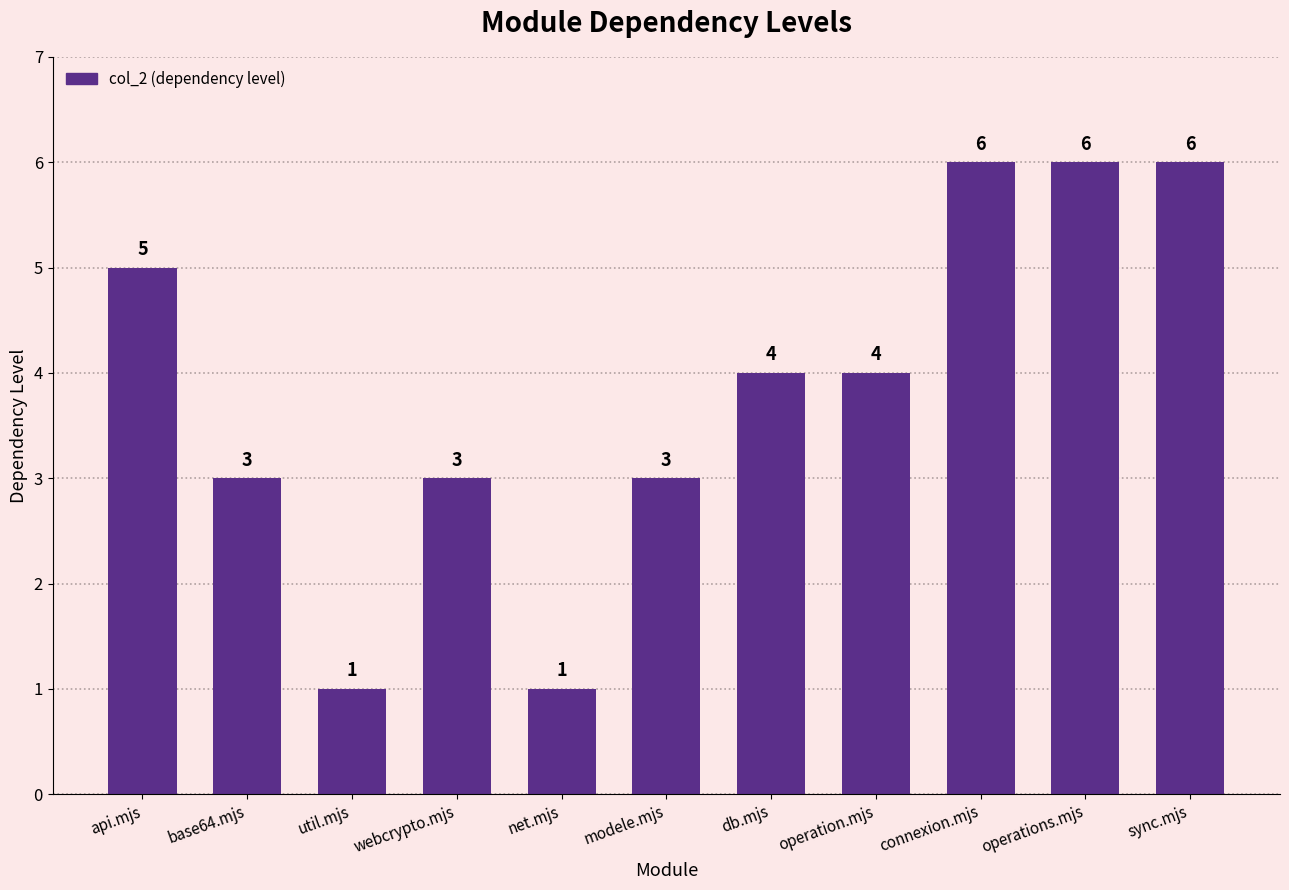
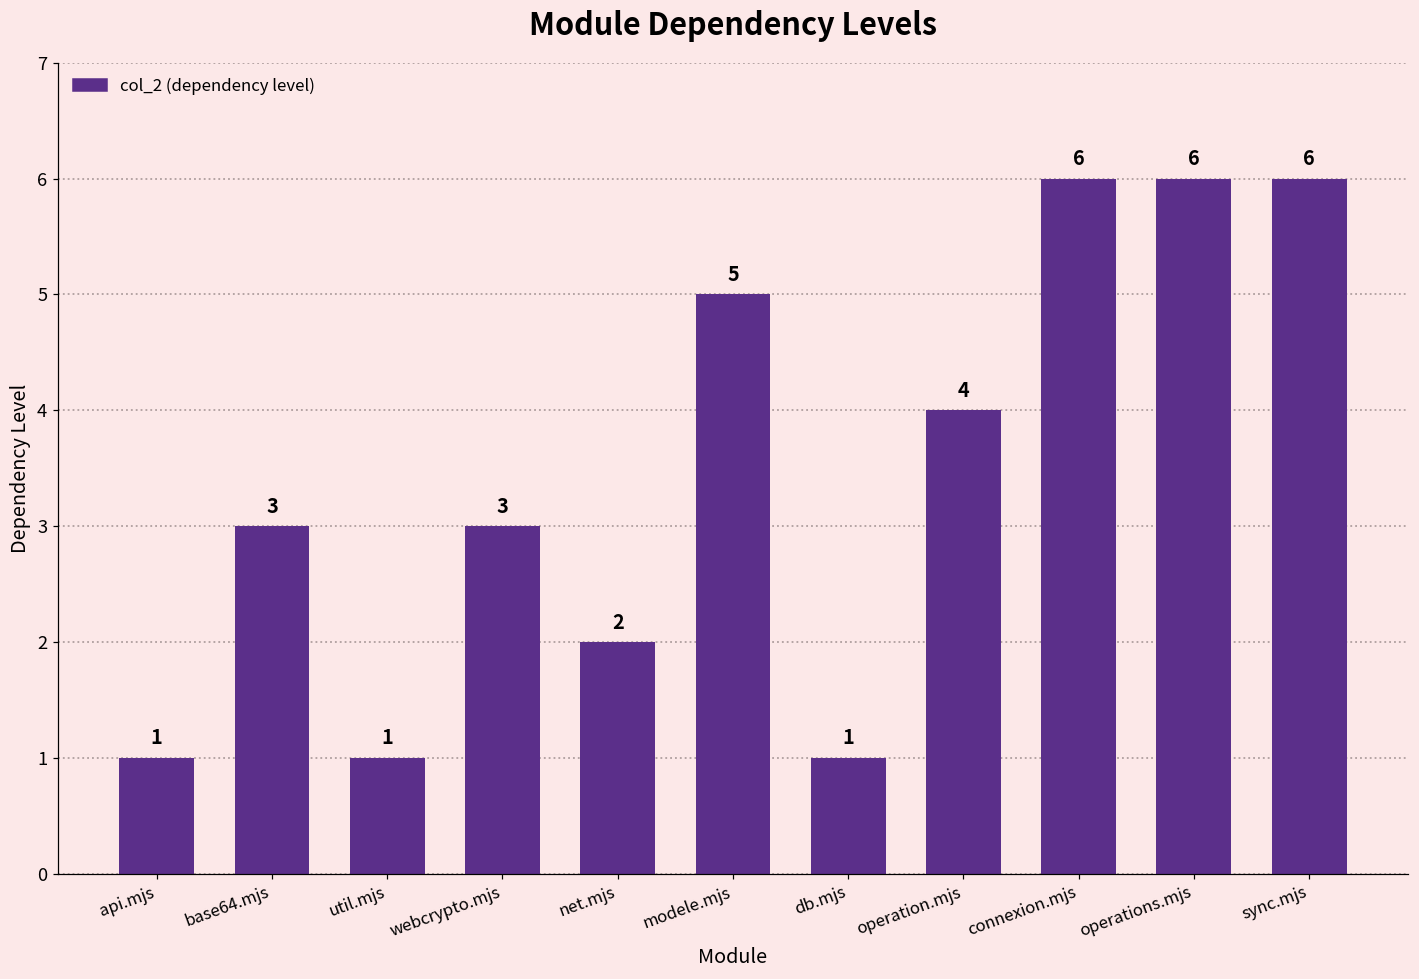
api.mjs: 5 -> 1
net.mjs: 1 -> 2
modele.mjs: 3 -> 5
db.mjs: 4 -> 1
